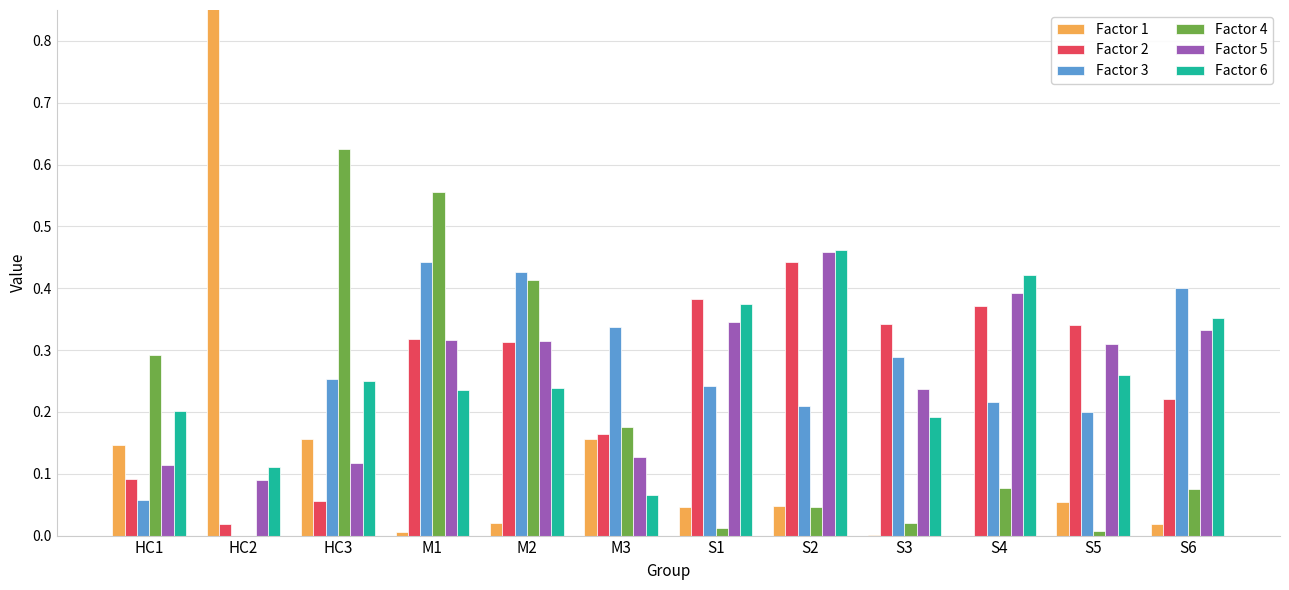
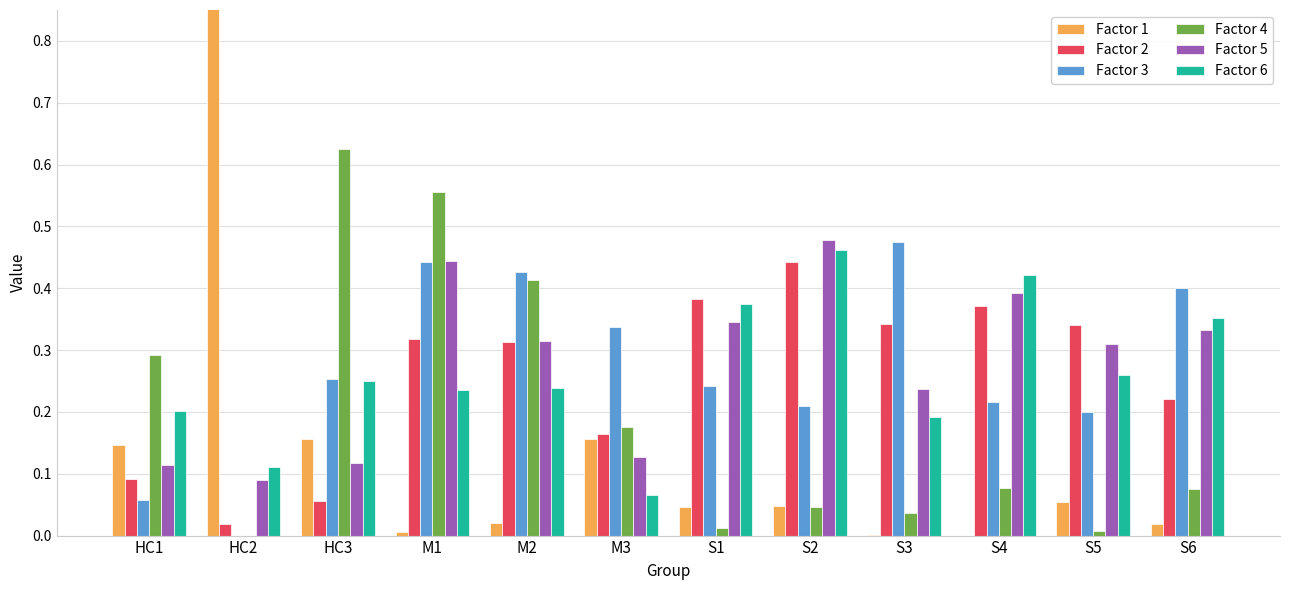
Factor 5, M1: 0.32 -> 0.44
Factor 5, S2: 0.46 -> 0.48
Factor 3, S3: 0.29 -> 0.47
Factor 4, S3: 0.02 -> 0.04
